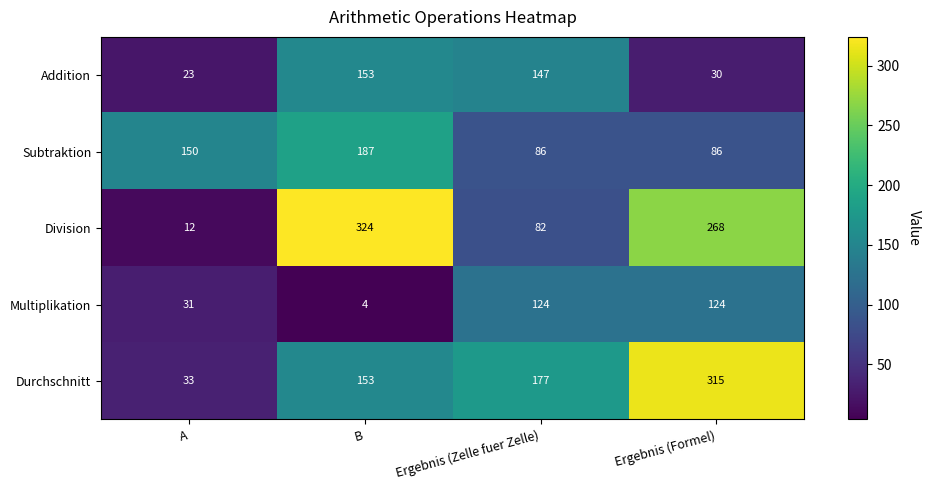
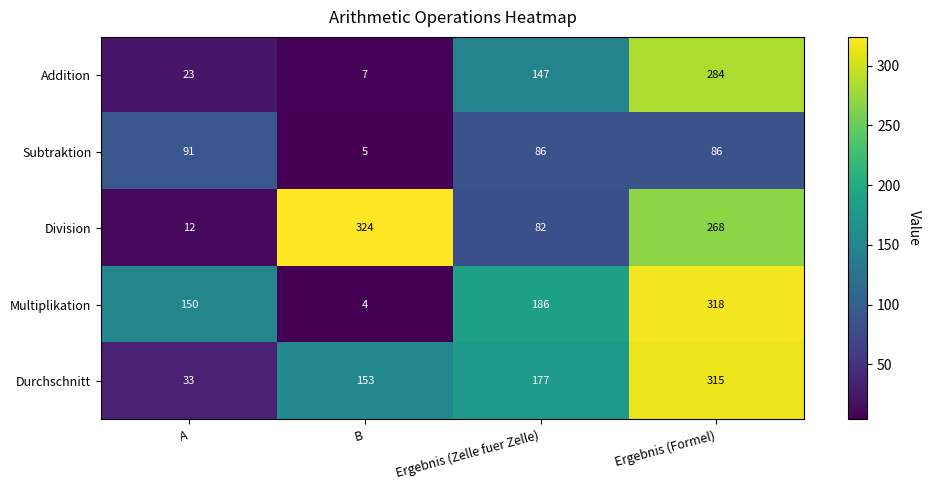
Addition, B: 153 -> 7
Addition, Ergebnis (Formel): 30 -> 284
Subtraktion, A: 150 -> 91
Subtraktion, B: 187 -> 5
Multiplikation, A: 31 -> 150
Multiplikation, Ergebnis (Zelle fuer Zelle): 124 -> 186
Multiplikation, Ergebnis (Formel): 124 -> 318
